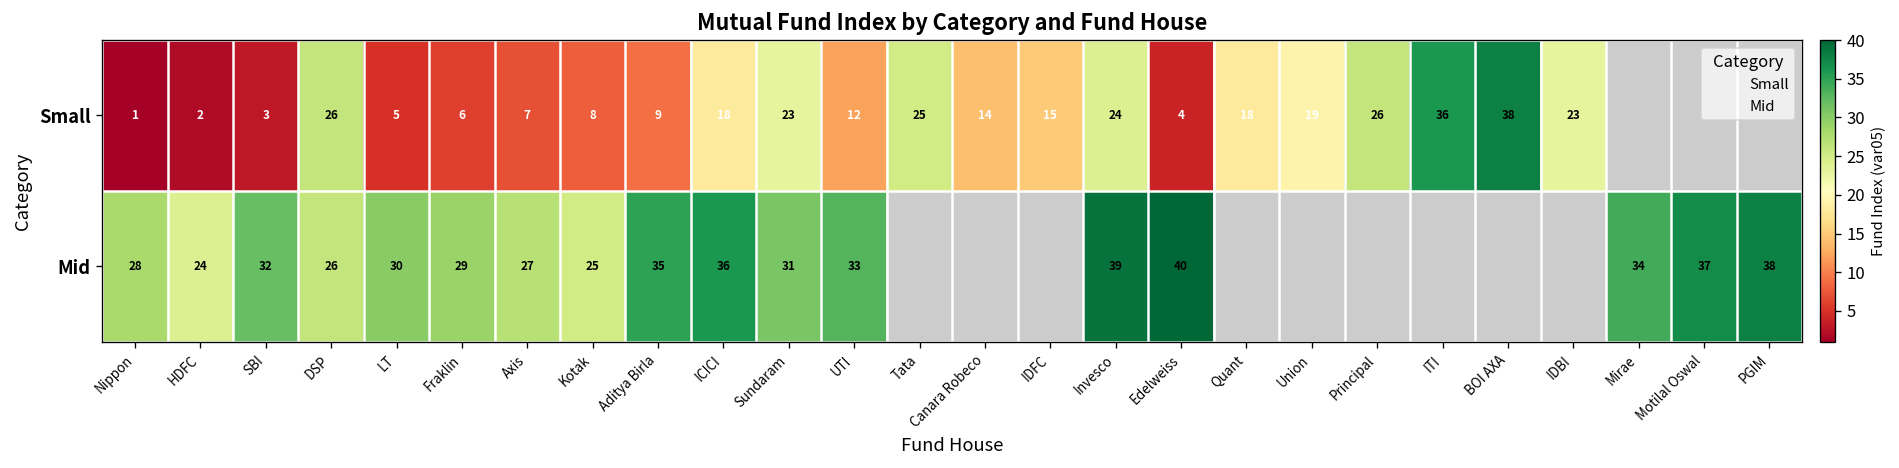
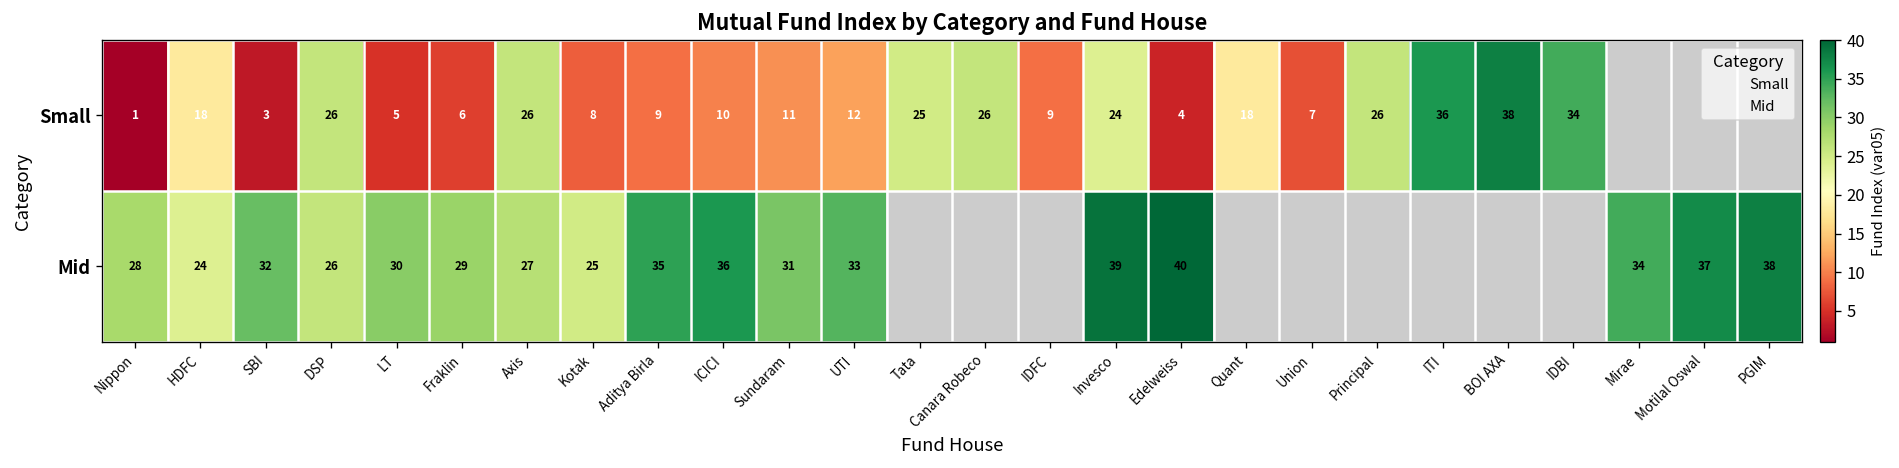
Small, HDFC: 2 -> 18
Small, Axis: 7 -> 26
Small, ICICI: 18 -> 10
Small, Sundaram: 23 -> 11
Small, Canara Robeco: 14 -> 26
Small, IDFC: 15 -> 9
Small, Union: 19 -> 7
Small, IDBI: 23 -> 34
